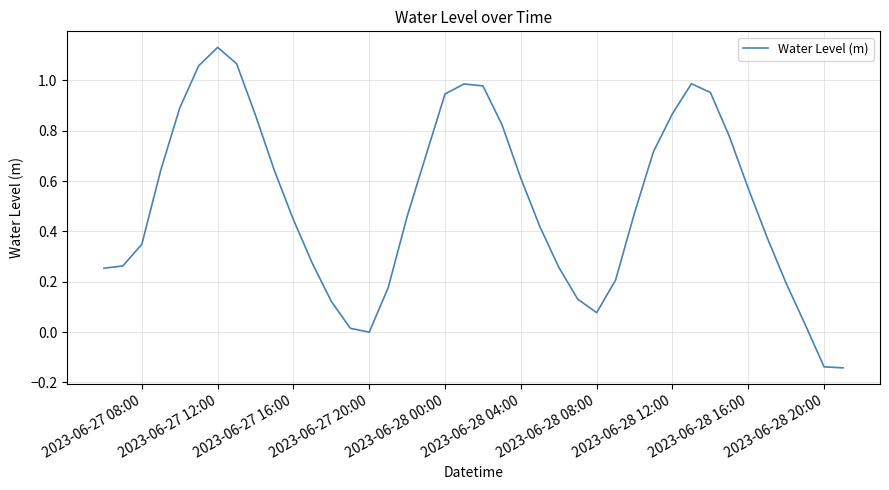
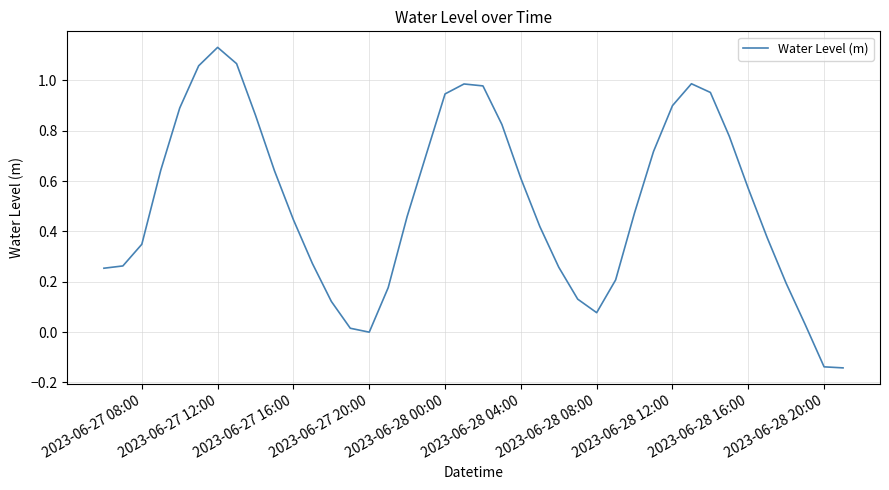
2023-06-28 12:00: 0.87 -> 0.90
